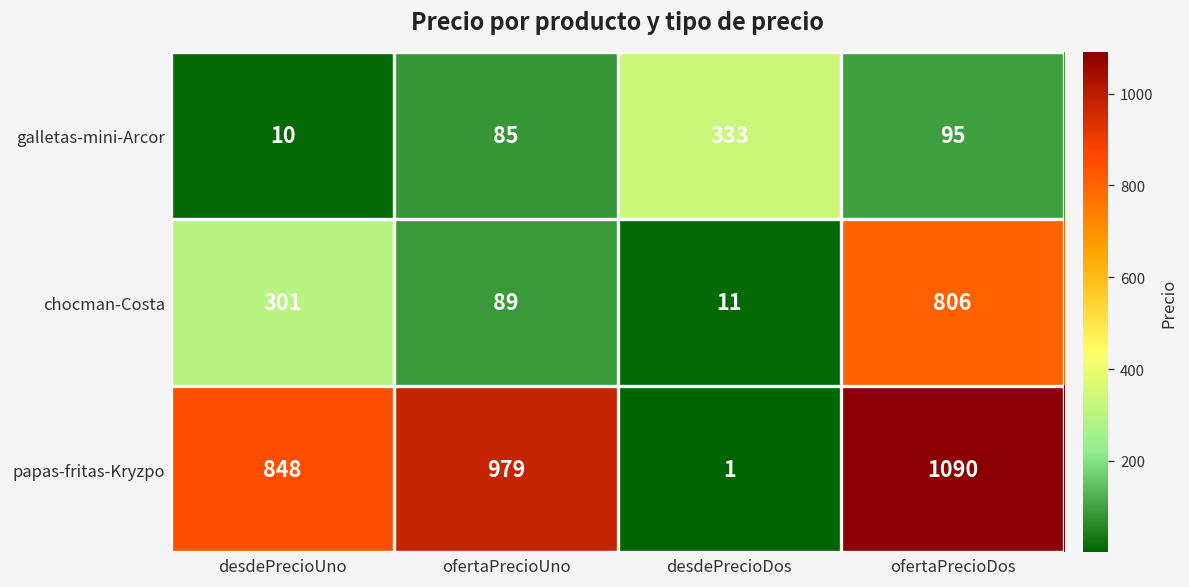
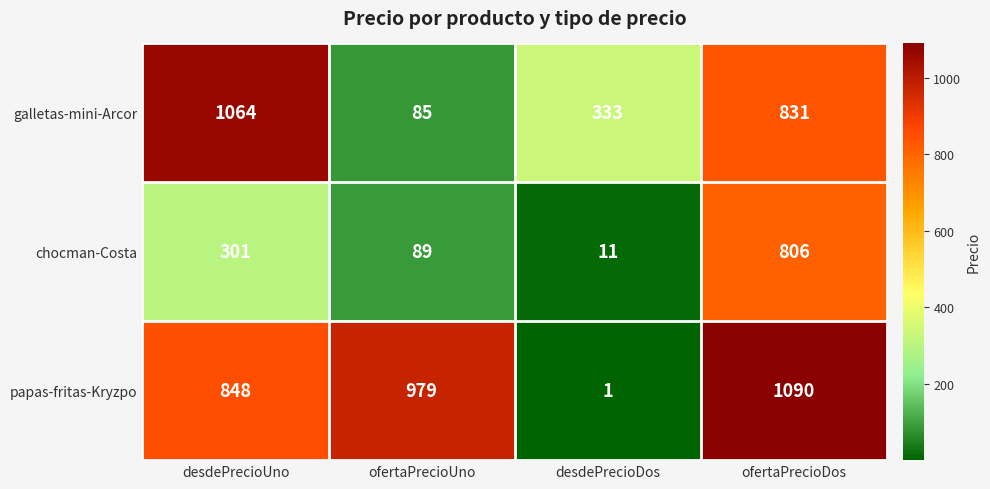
galletas-mini-Arcor, desdePrecioUno: 10 -> 1064
galletas-mini-Arcor, ofertaPrecioDos: 95 -> 831
